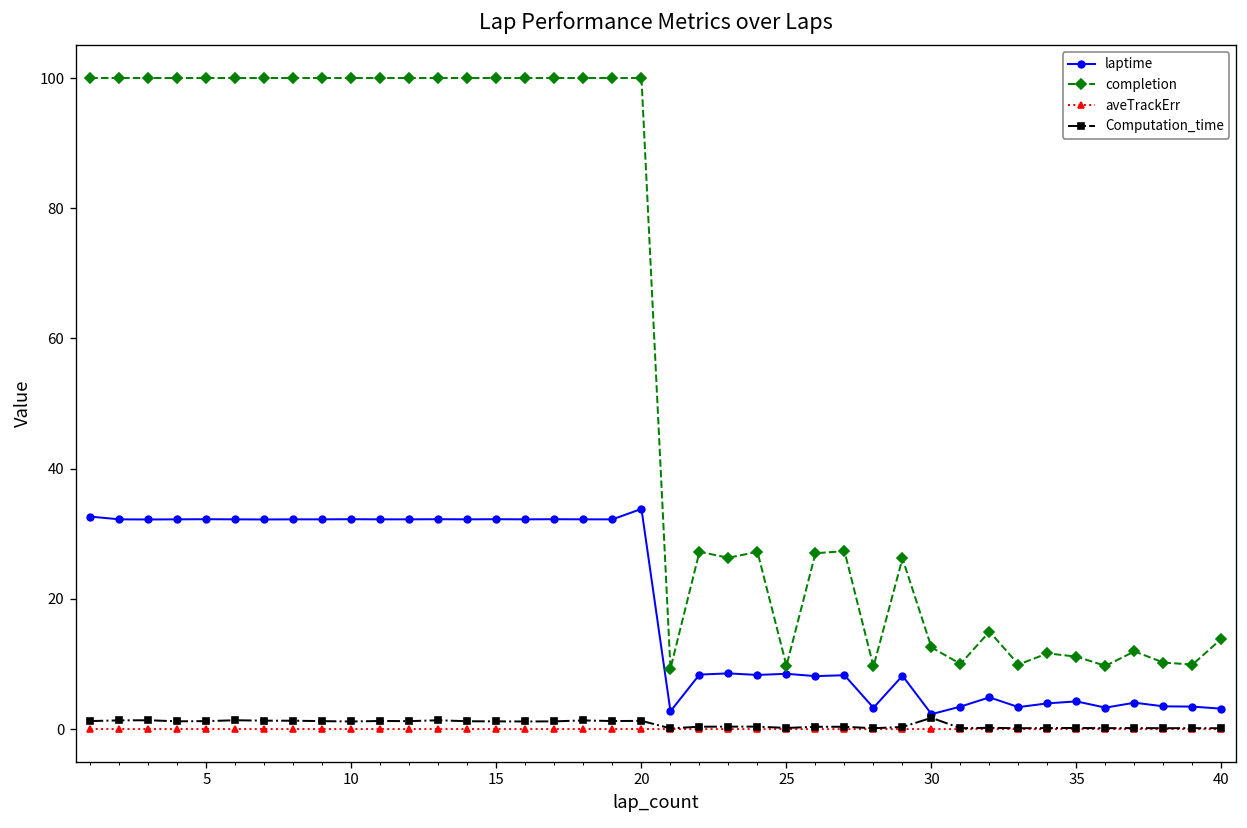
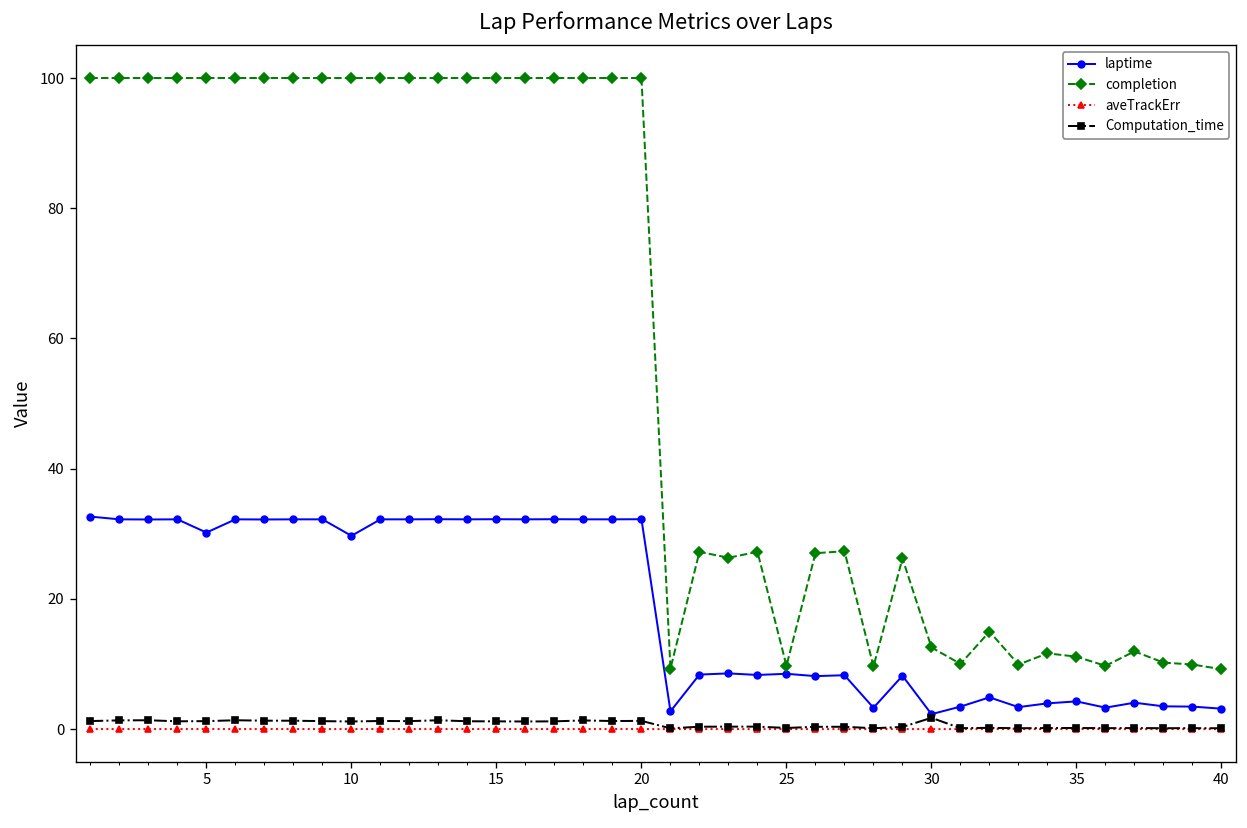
laptime, 5: 32 -> 30
laptime, 10: 32 -> 30
laptime, 20: 34 -> 32
completion, 40: 14 -> 9
